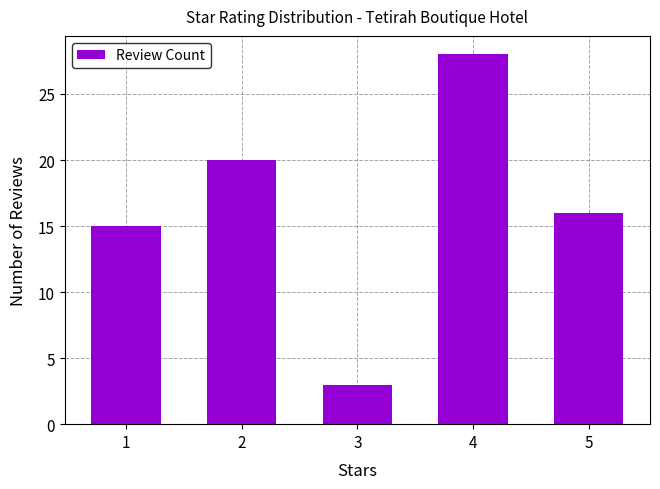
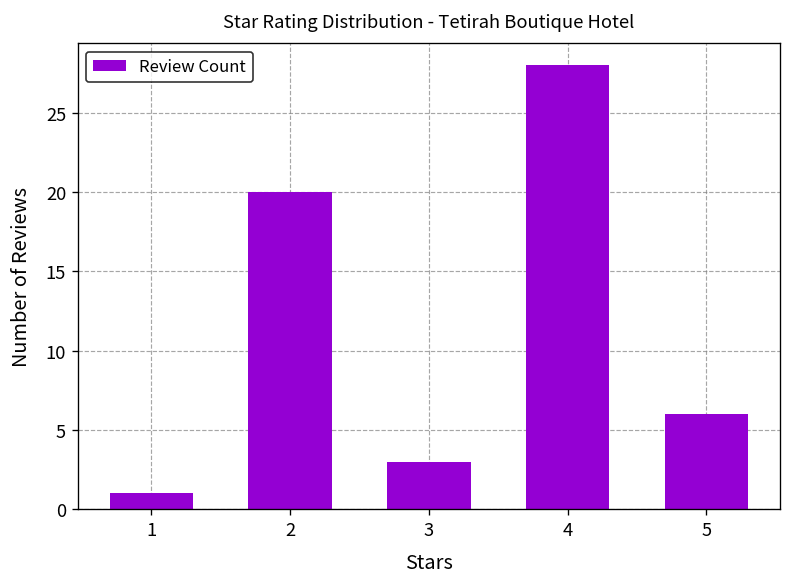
1: 15 -> 1
5: 16 -> 6
